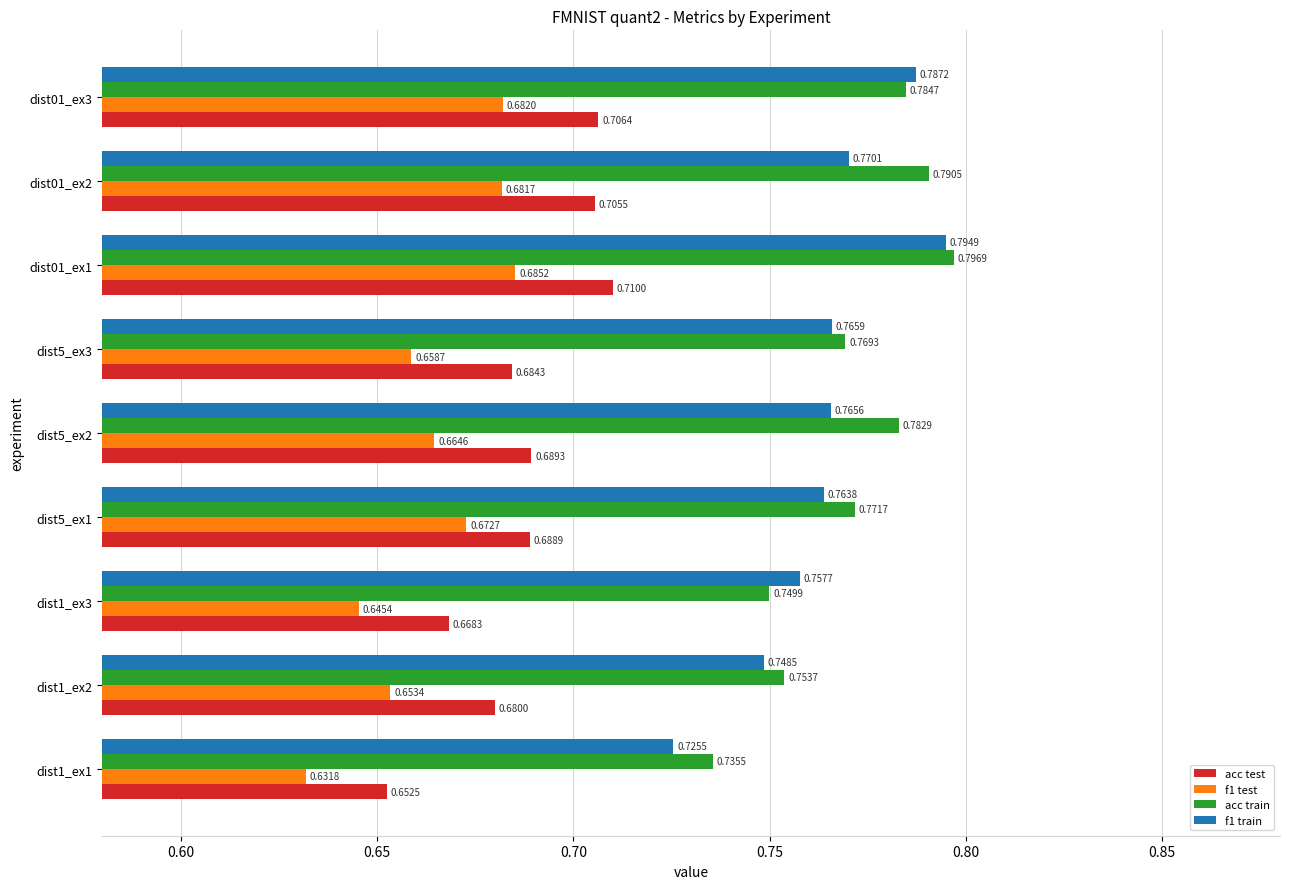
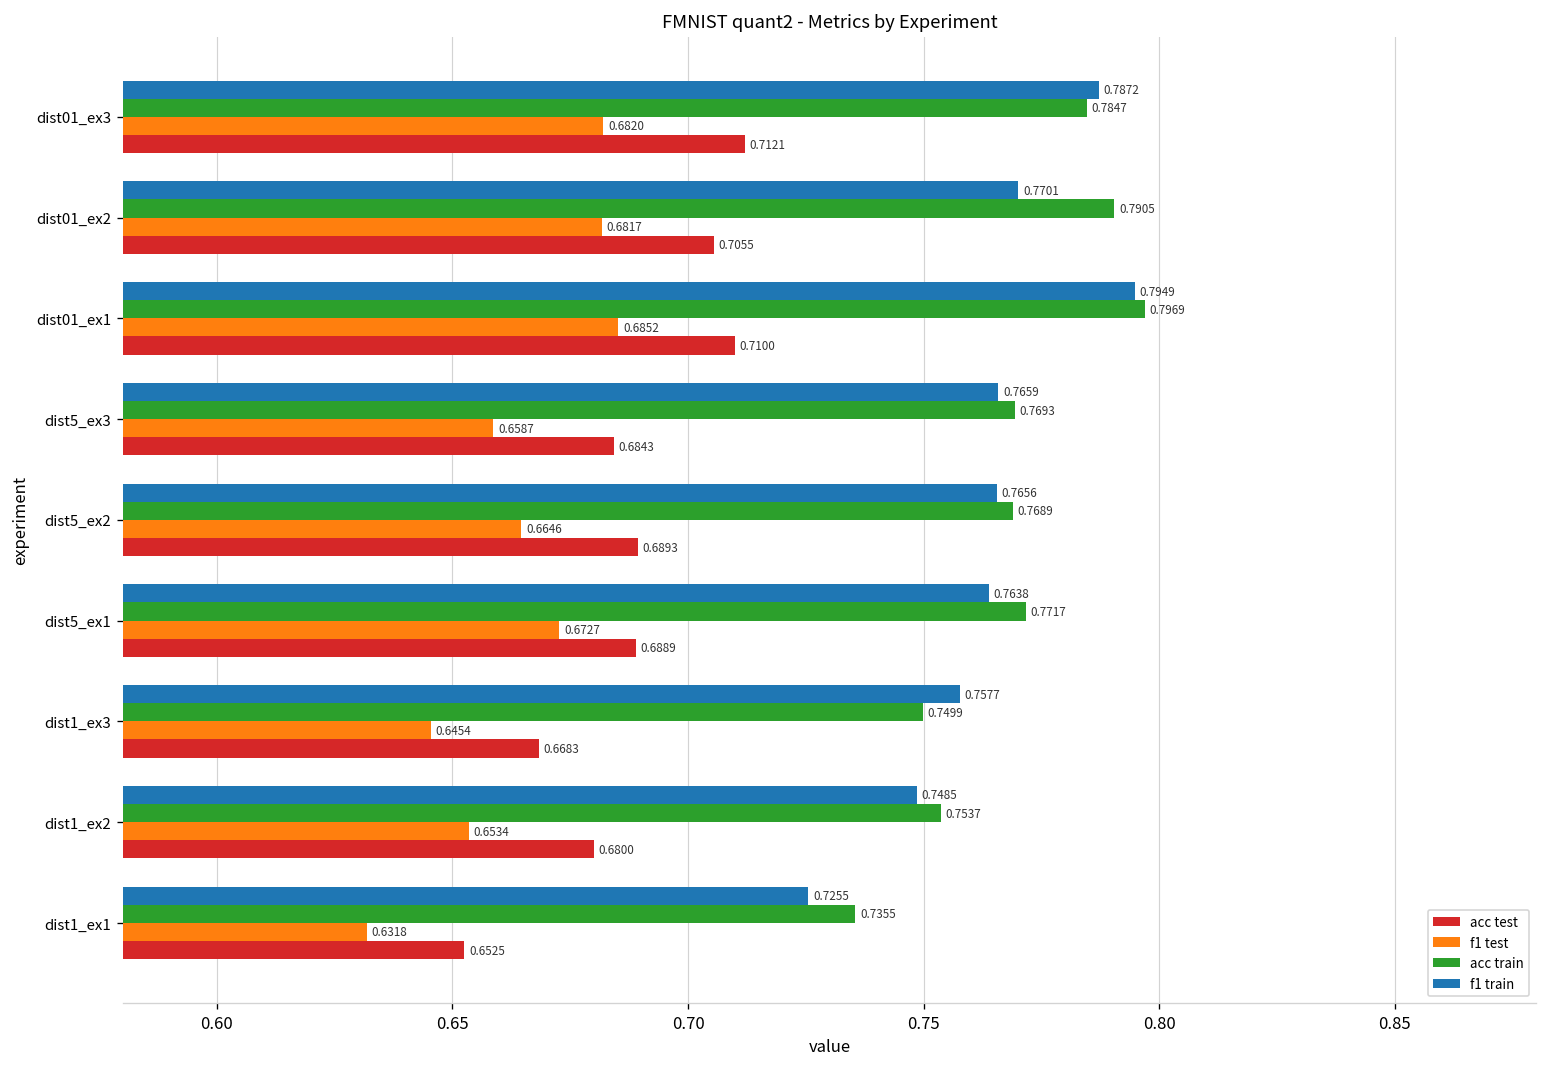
acc test, dist01_ex3: 0.7064 -> 0.7121
acc train, dist5_ex2: 0.7829 -> 0.7689
